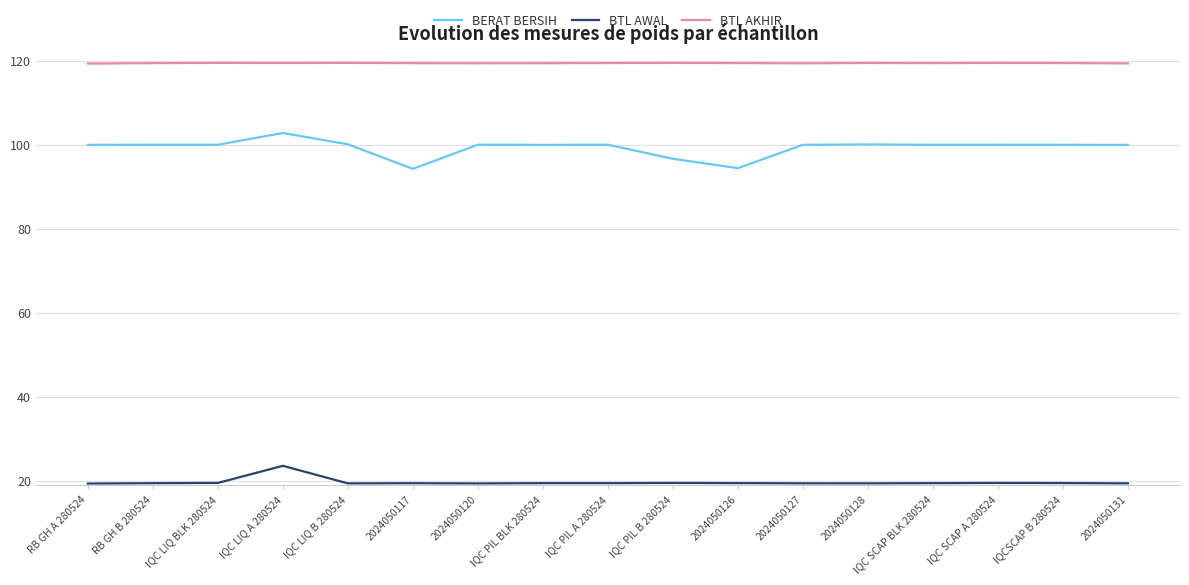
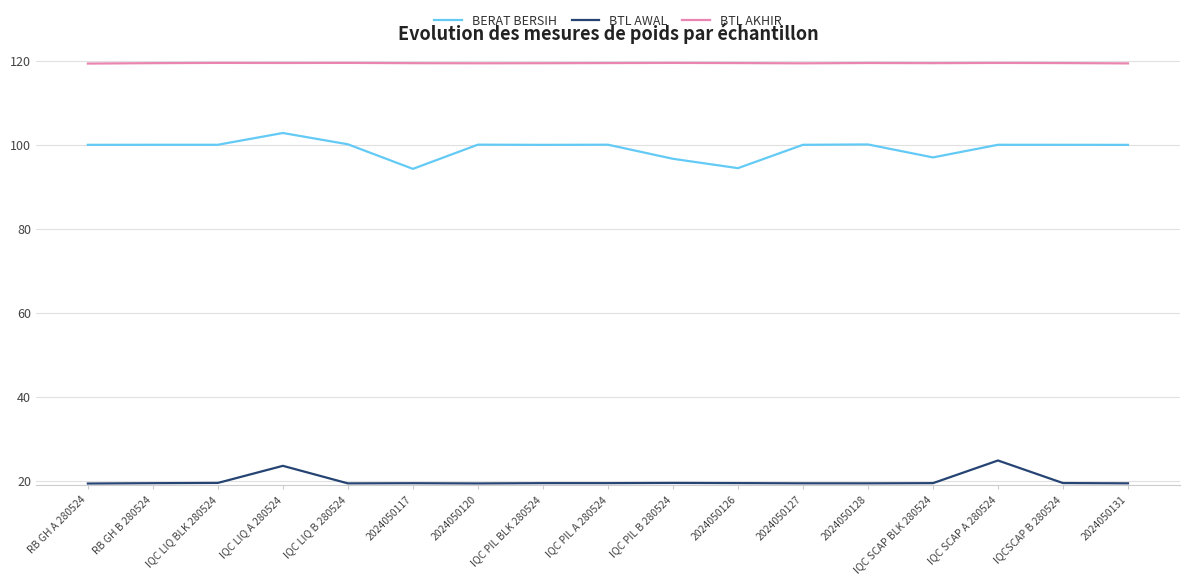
BERAT BERSIH, IQC SCAP BLK 280524: 100 -> 97
BTL AWAL, IQC SCAP A 280524: 19 -> 25
